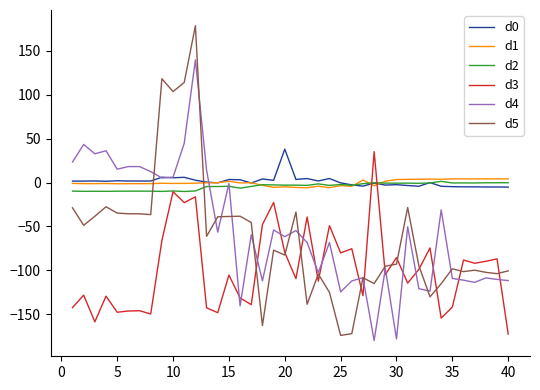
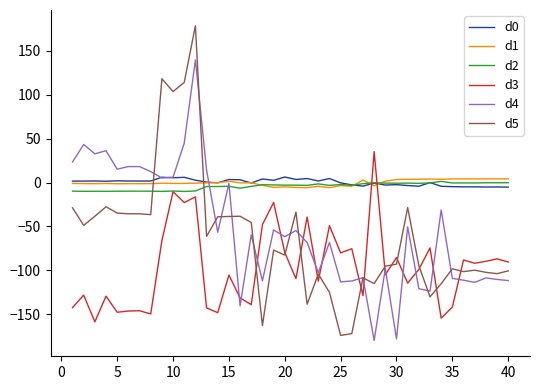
d0, 20: 40 -> 10
d4, 25: -120 -> -110
d3, 40: -170 -> -90
